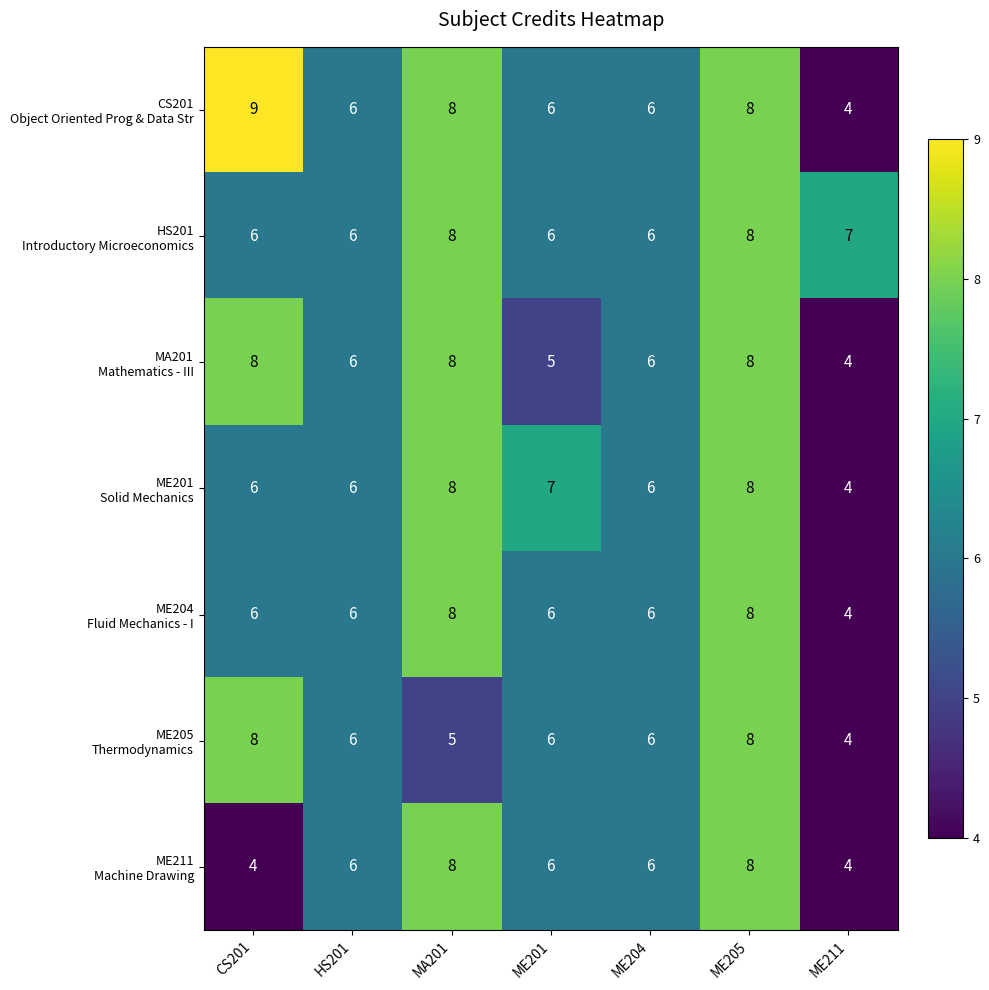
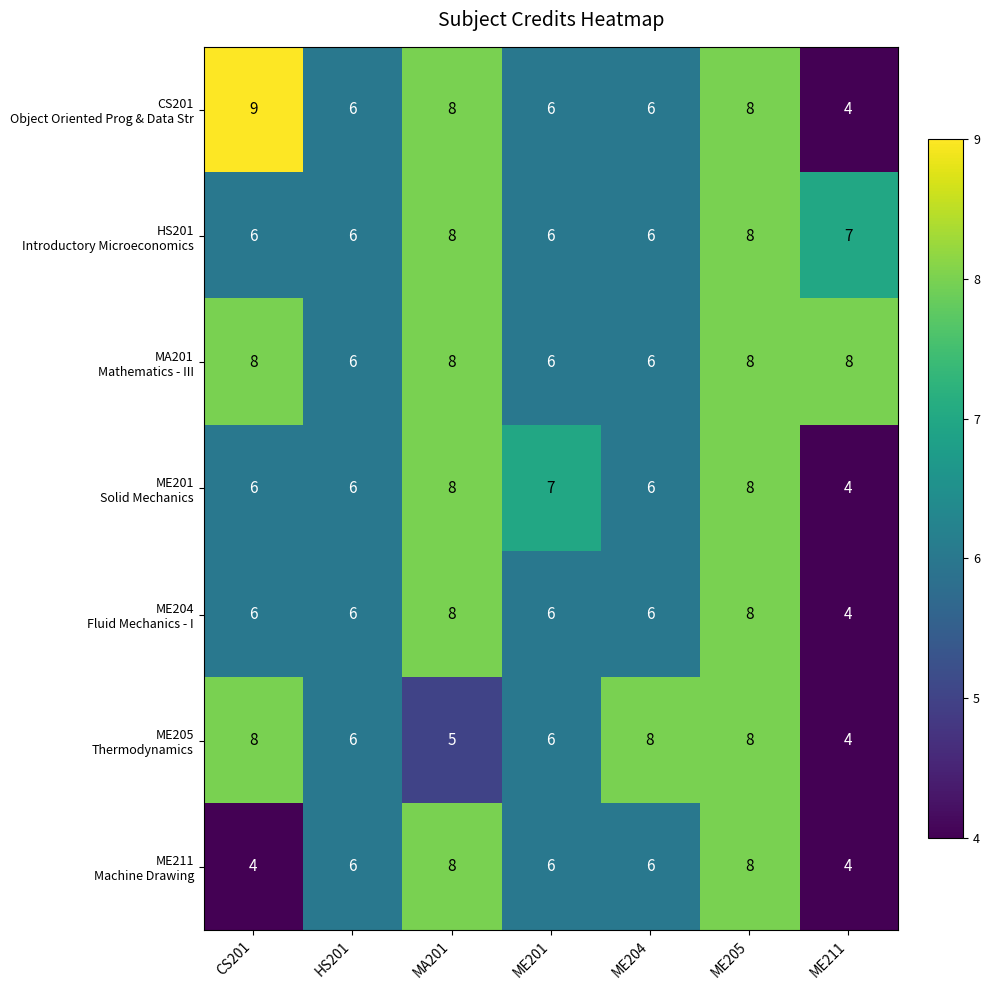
MA201 Mathematics - III, ME201: 5 -> 6
MA201 Mathematics - III, ME211: 4 -> 8
ME205 Thermodynamics, ME204: 6 -> 8
